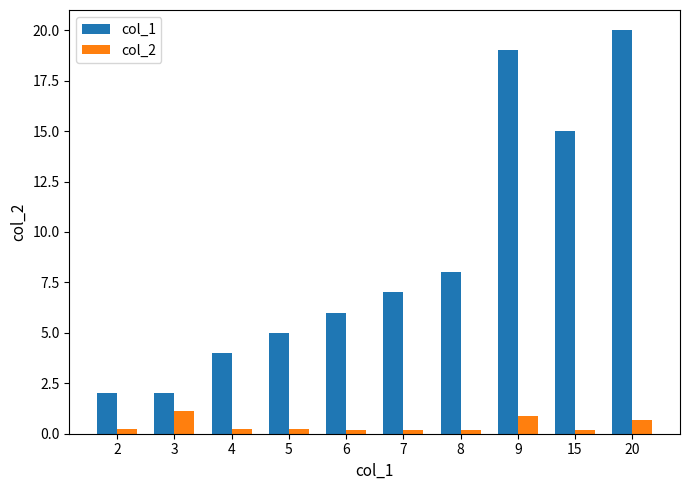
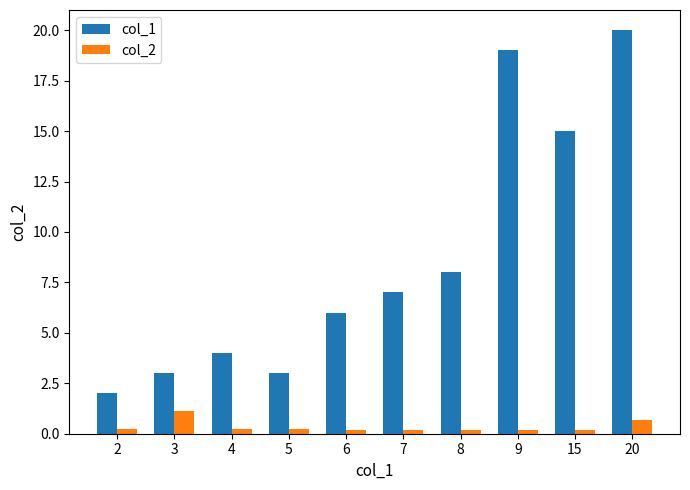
col_1, 3: 2 -> 3
col_1, 5: 5 -> 3
col_2, 9: 0.9 -> 0.2
